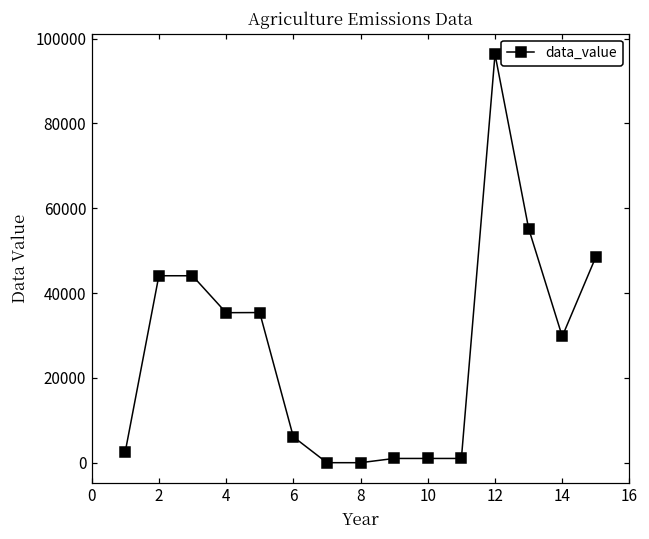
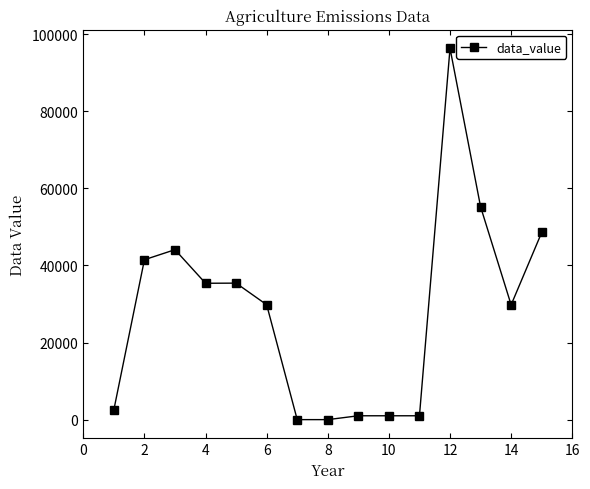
2: 44000 -> 41000
6: 6000 -> 30000
